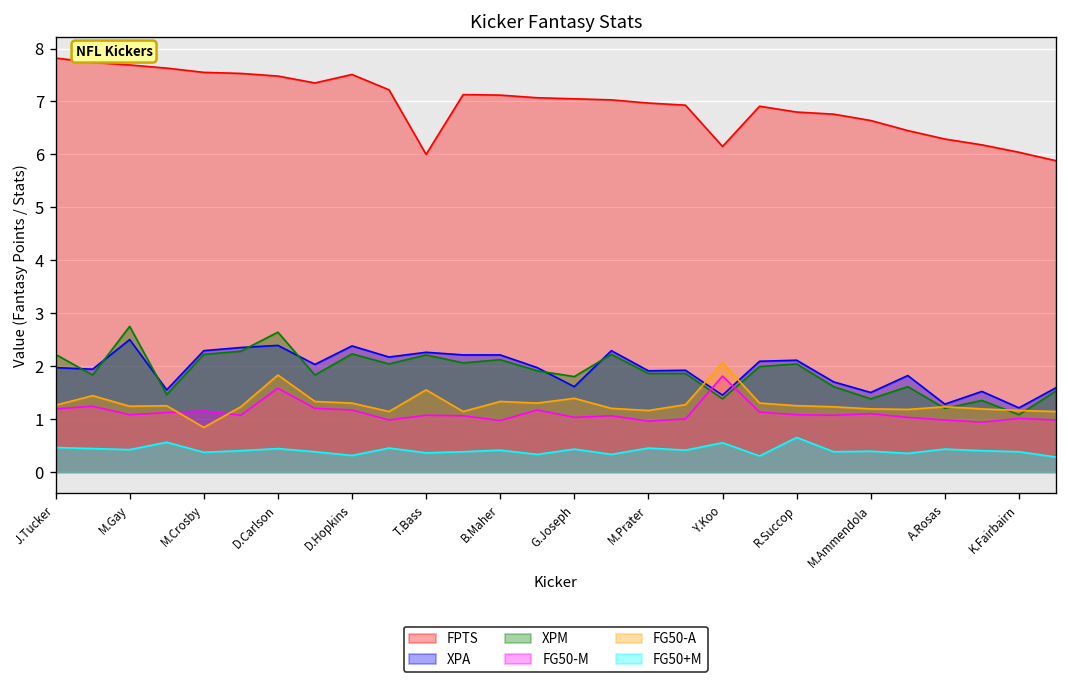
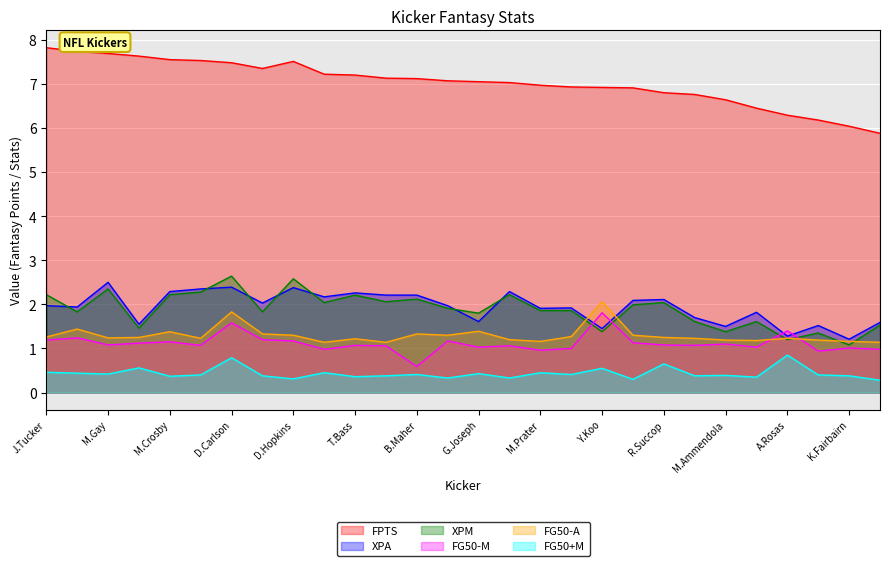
XPM, M.Gay: 2.8 -> 2.4
FG50-A, M.Crosby: 0.8 -> 1.4
FG50+M, D.Carlson: 0.4 -> 0.8
XPM, D.Hopkins: 2.2 -> 2.6
FPTS, T.Bass: 6.0 -> 7.2
FG50-A, T.Bass: 1.6 -> 1.2
FG50-M, B.Maher: 1.0 -> 0.6
FPTS, Y.Koo: 6.2 -> 6.9
FG50-M, A.Rosas: 1.0 -> 1.4
FG50+M, A.Rosas: 0.4 -> 0.9
